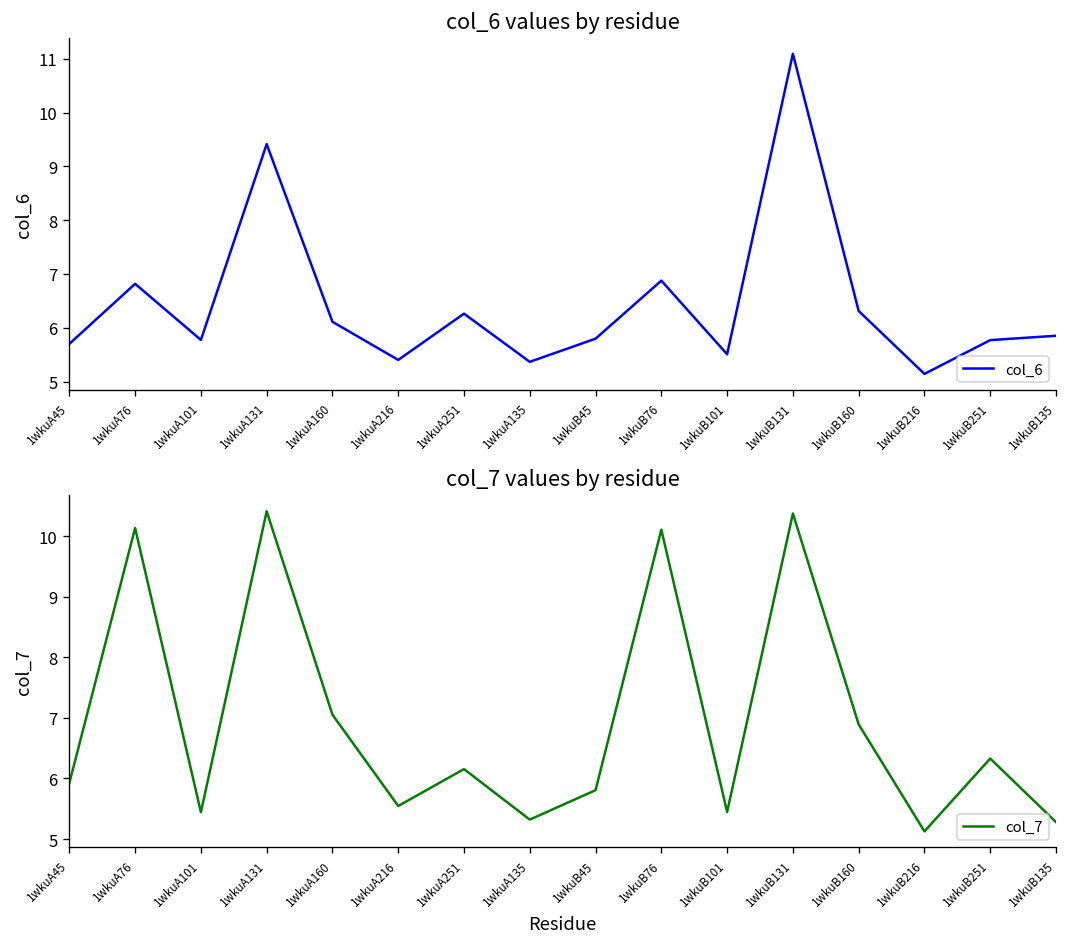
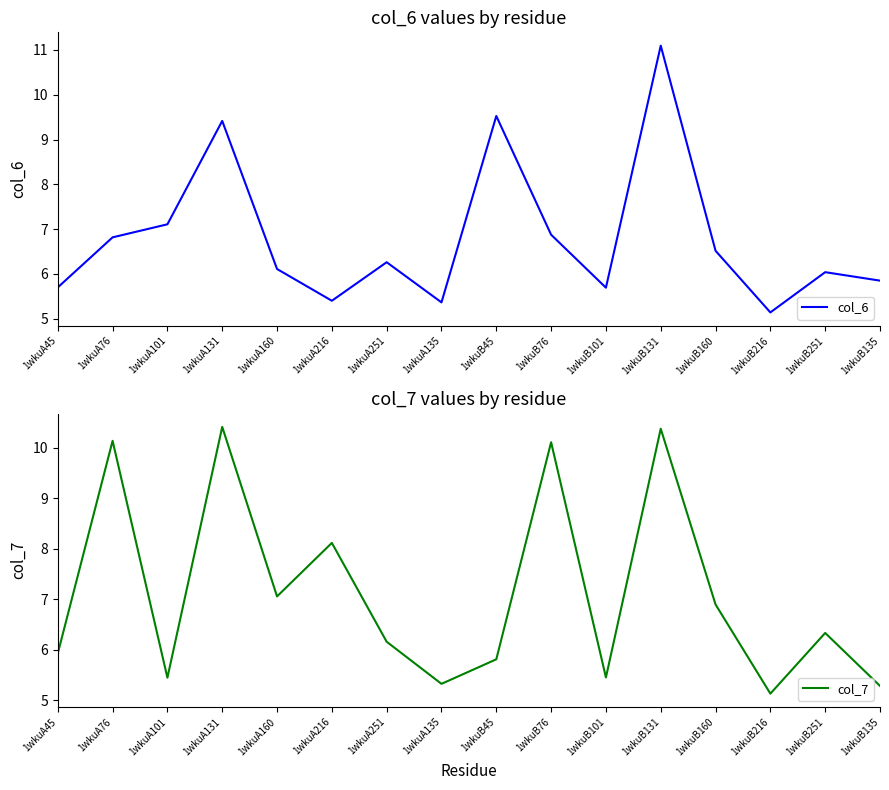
col_6 values by residue, 1wkuA101: 5.8 -> 7.1
col_6 values by residue, 1wkuB45: 5.8 -> 9.5
col_6 values by residue, 1wkuB101: 5.5 -> 5.7
col_6 values by residue, 1wkuB160: 6.3 -> 6.5
col_6 values by residue, 1wkuB251: 5.8 -> 6.0
col_7 values by residue, 1wkuA216: 5.5 -> 8.1
